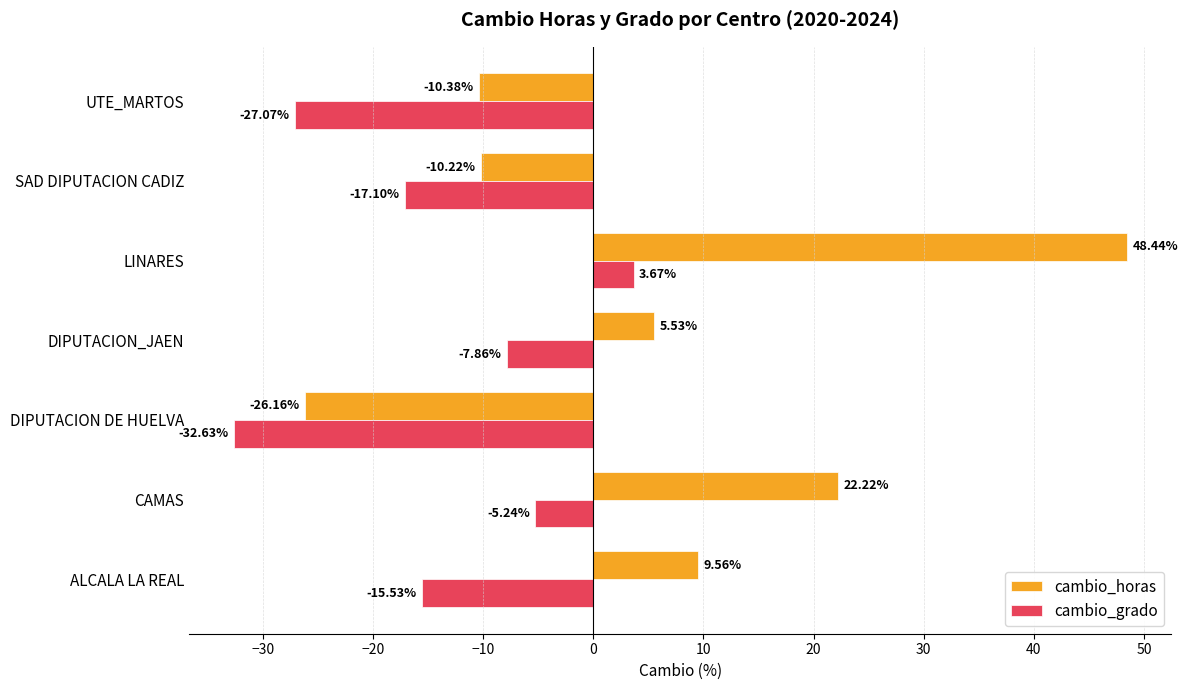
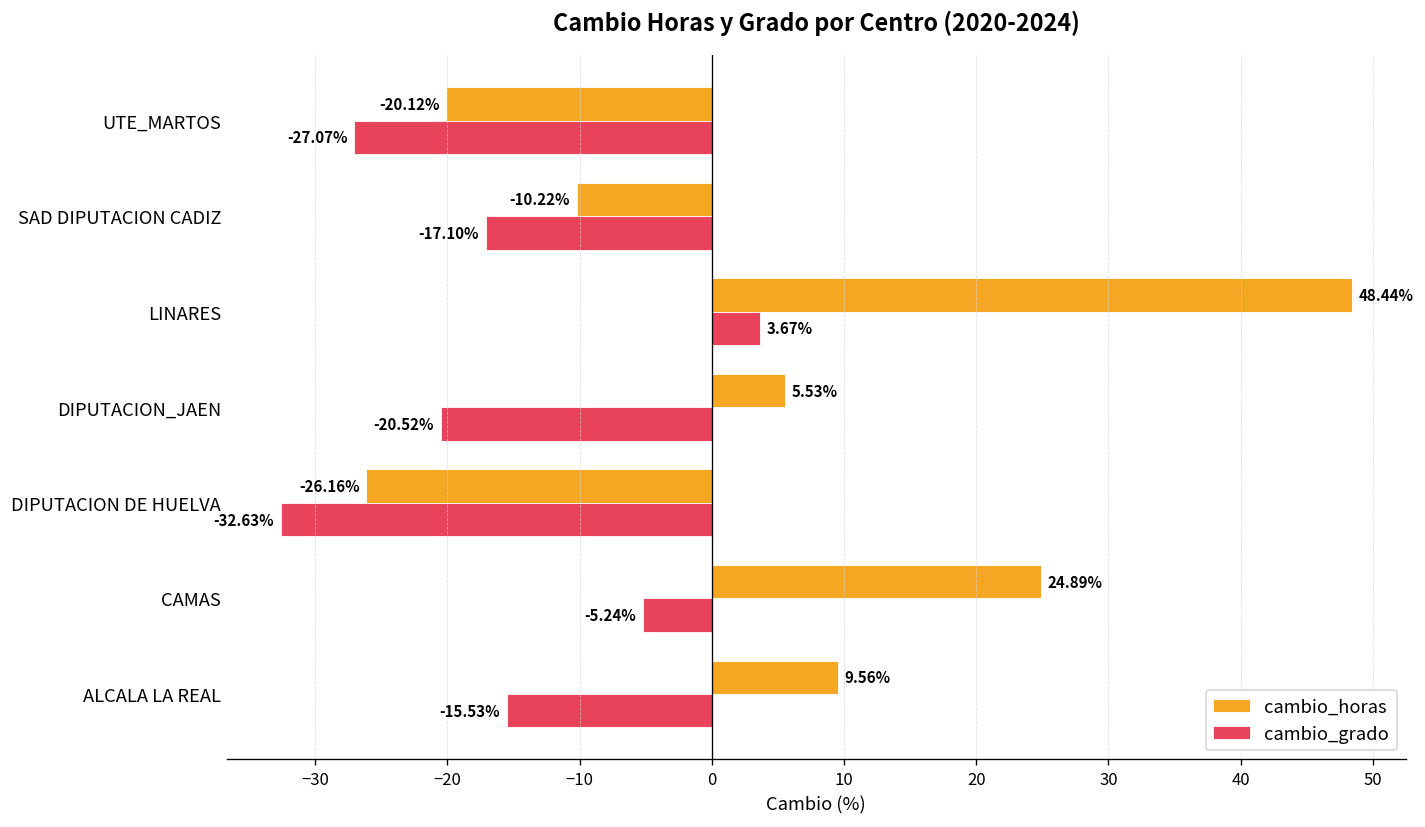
cambio_horas, UTE_MARTOS: -10.38% -> -20.12%
cambio_grado, DIPUTACION_JAEN: -7.86% -> -20.52%
cambio_horas, CAMAS: 22.22% -> 24.89%
